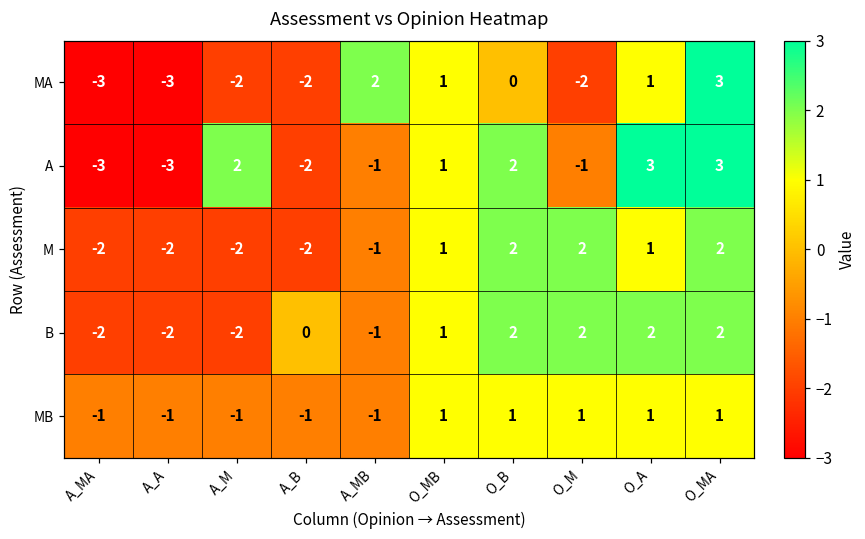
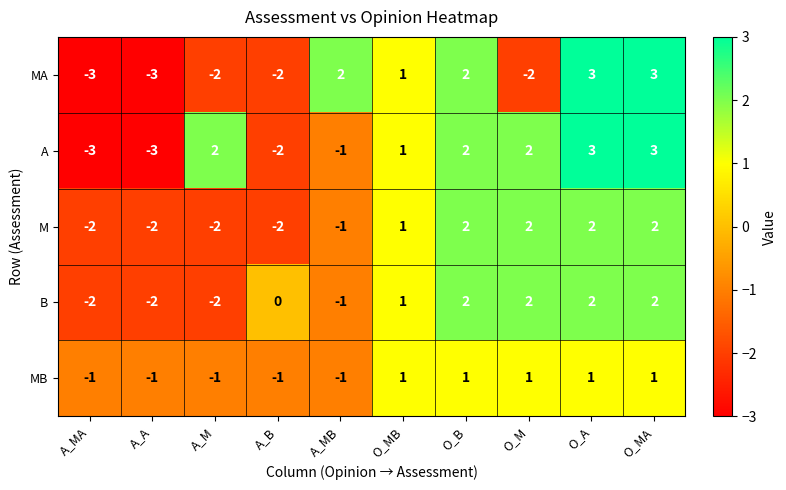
MA, O_B: 0 -> 2
MA, O_A: 1 -> 3
A, O_M: -1 -> 2
M, O_A: 1 -> 2
